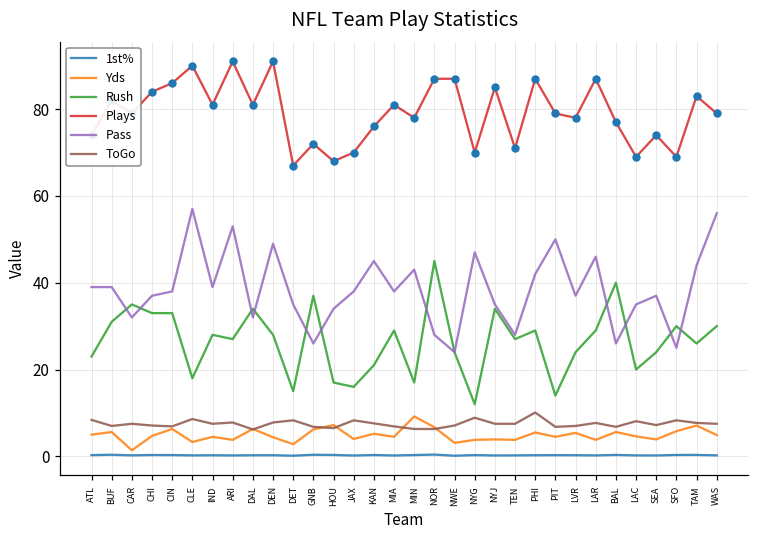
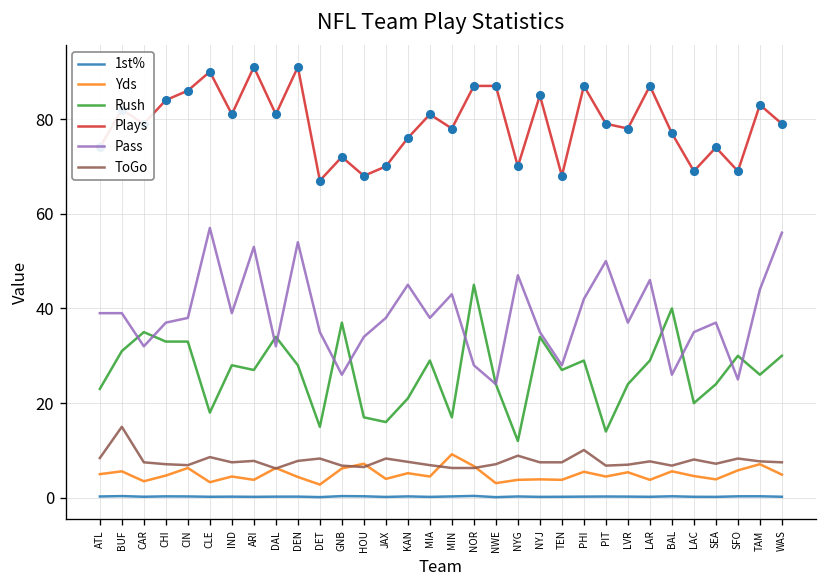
ToGo, BUF: 7 -> 15
Yds, CAR: 1 -> 4
Pass, DEN: 49 -> 54
Plays, TEN: 71 -> 68
